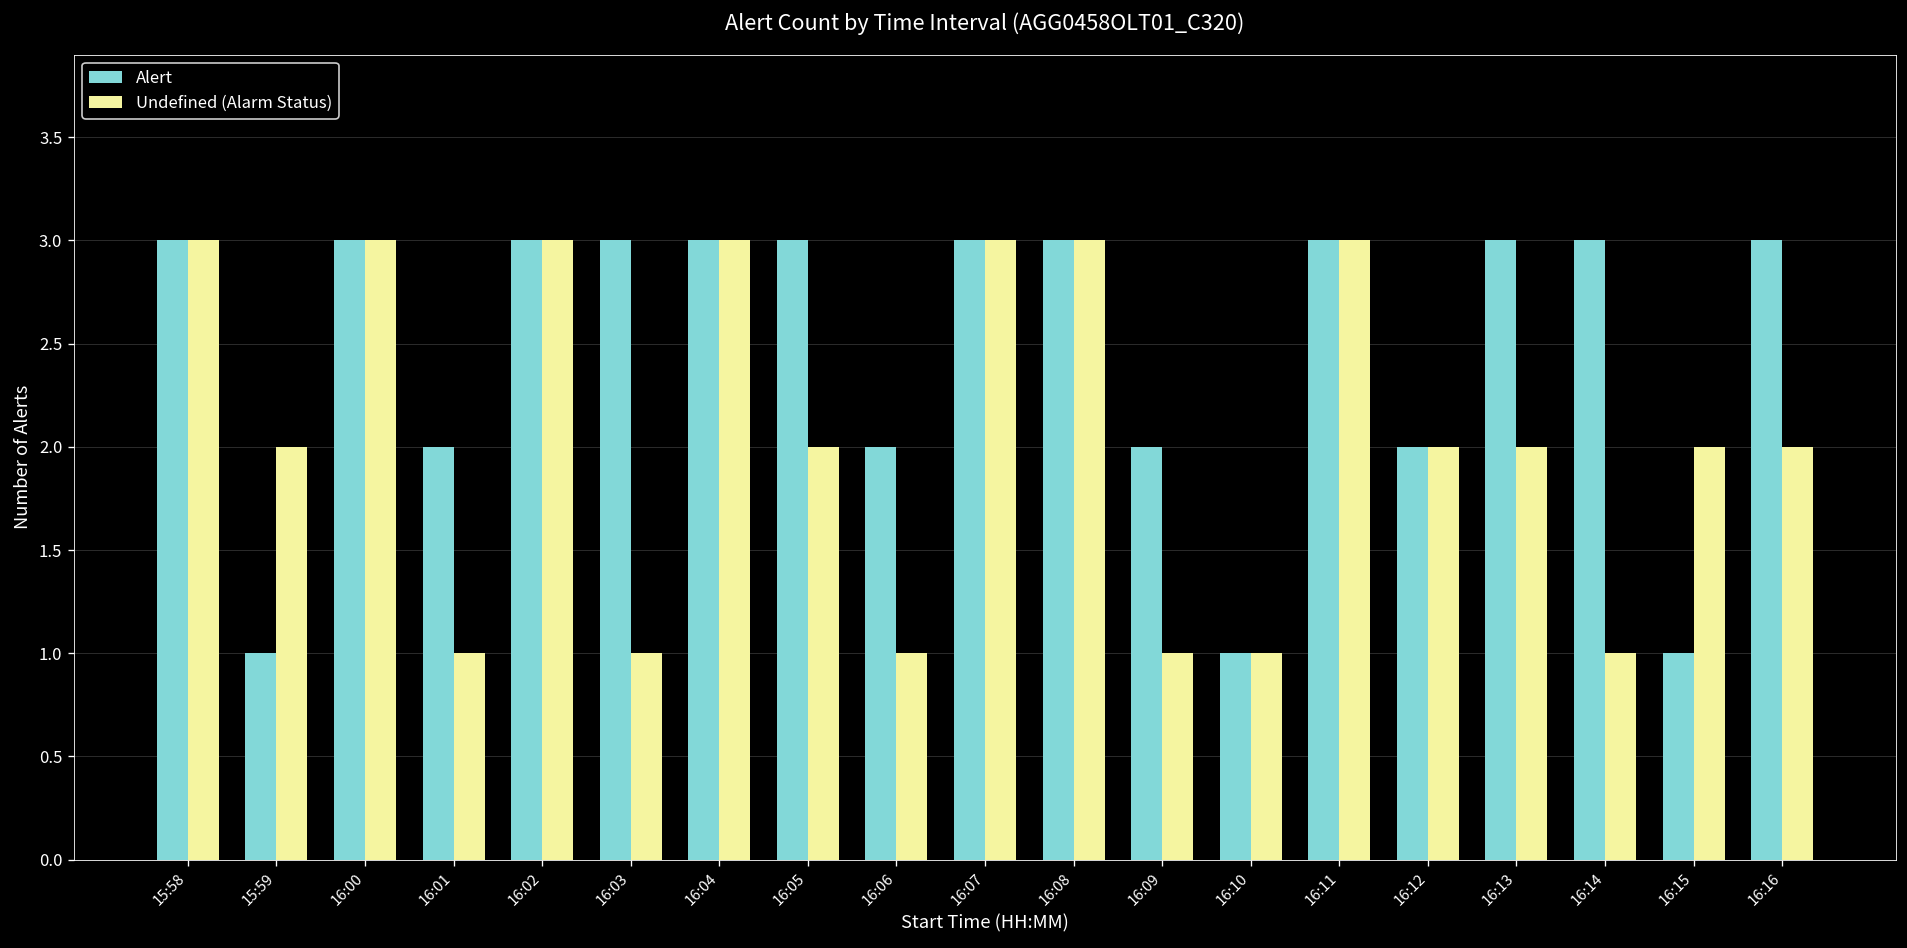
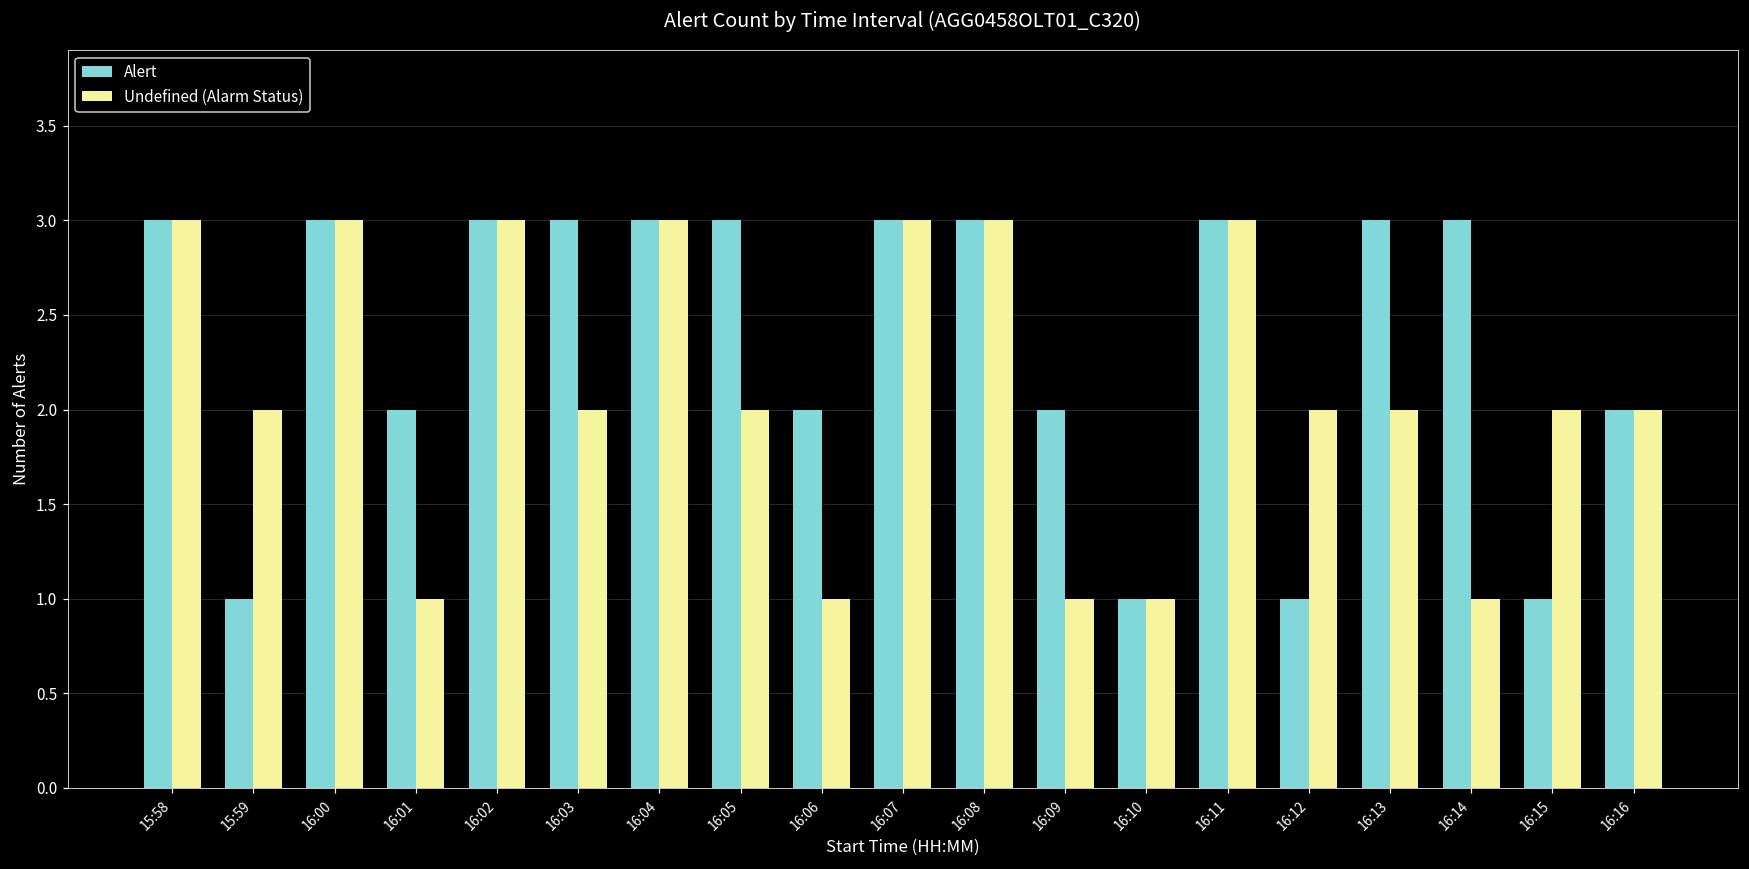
Undefined (Alarm Status), 16:03: 1 -> 2
Alert, 16:12: 2 -> 1
Alert, 16:16: 3 -> 2
